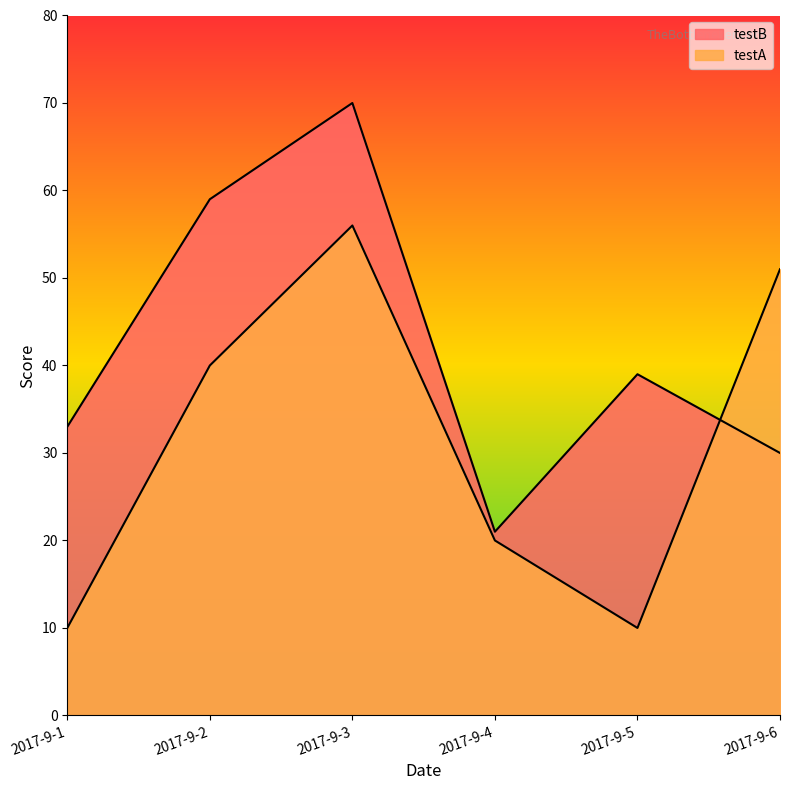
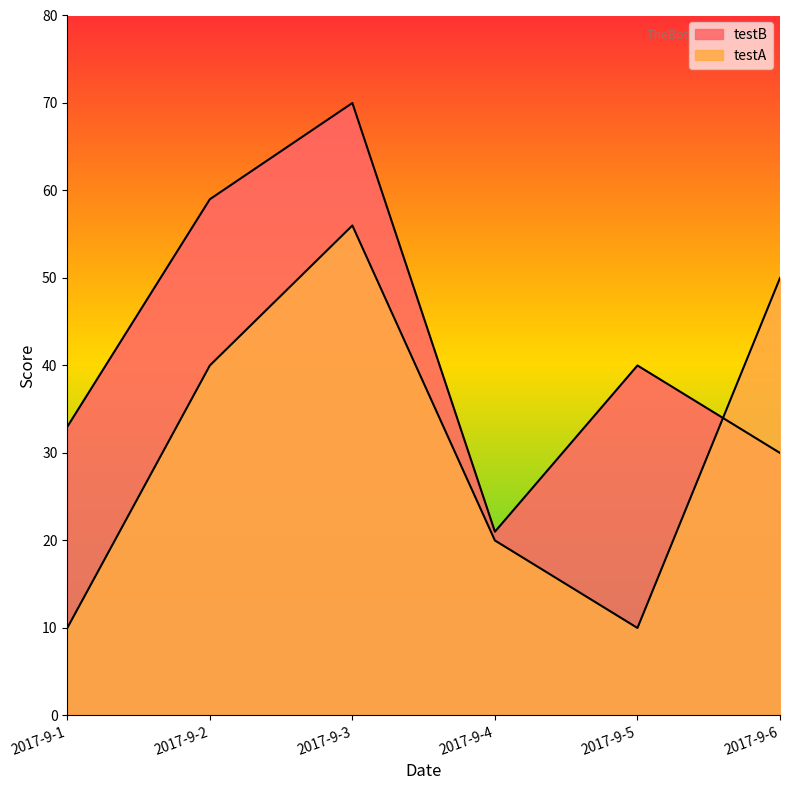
testB, 2017-9-5: 39 -> 40
testA, 2017-9-6: 51 -> 50
